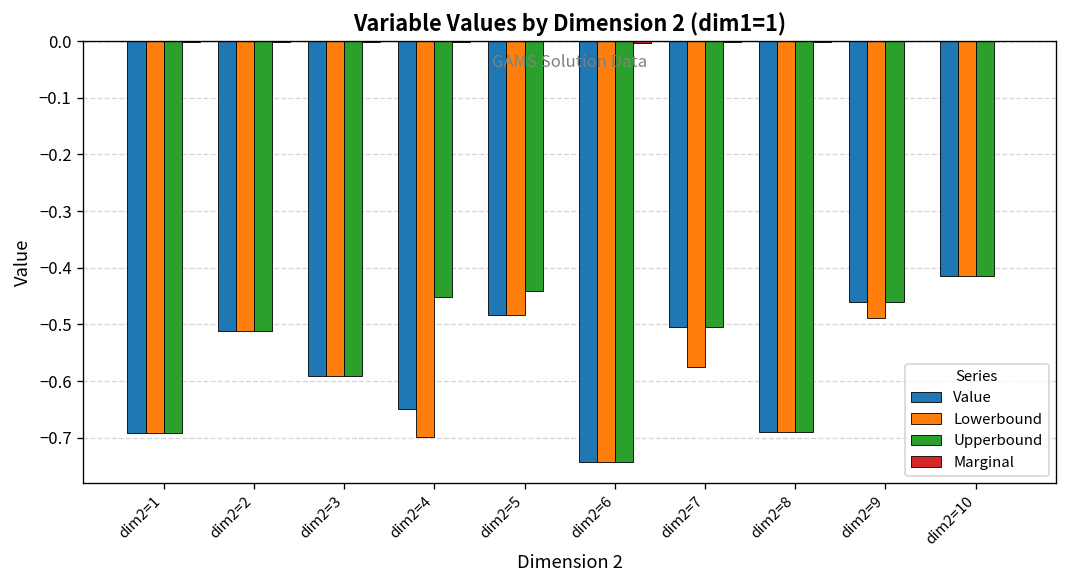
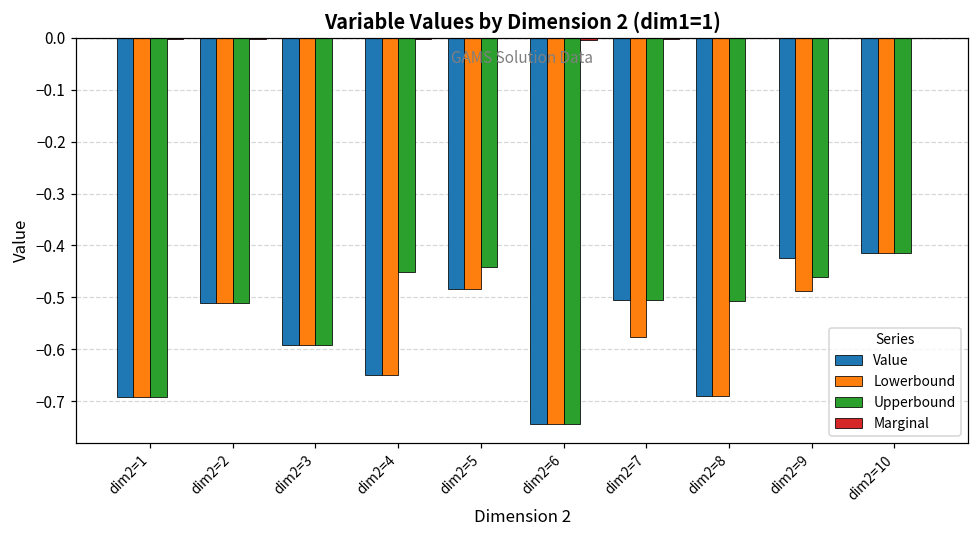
Lowerbound, dim2=4: -0.70 -> -0.65
Upperbound, dim2=8: -0.69 -> -0.51
Value, dim2=9: -0.46 -> -0.42
